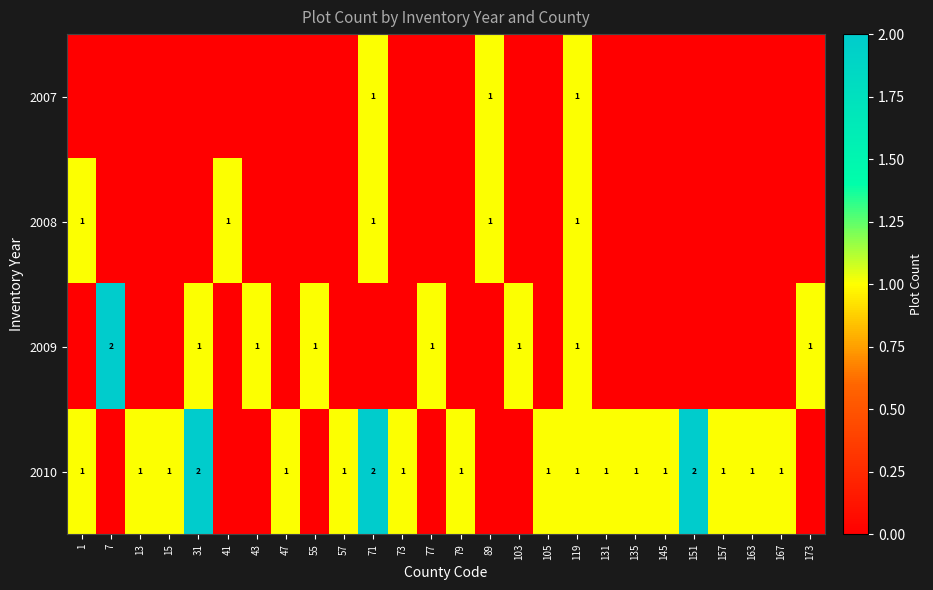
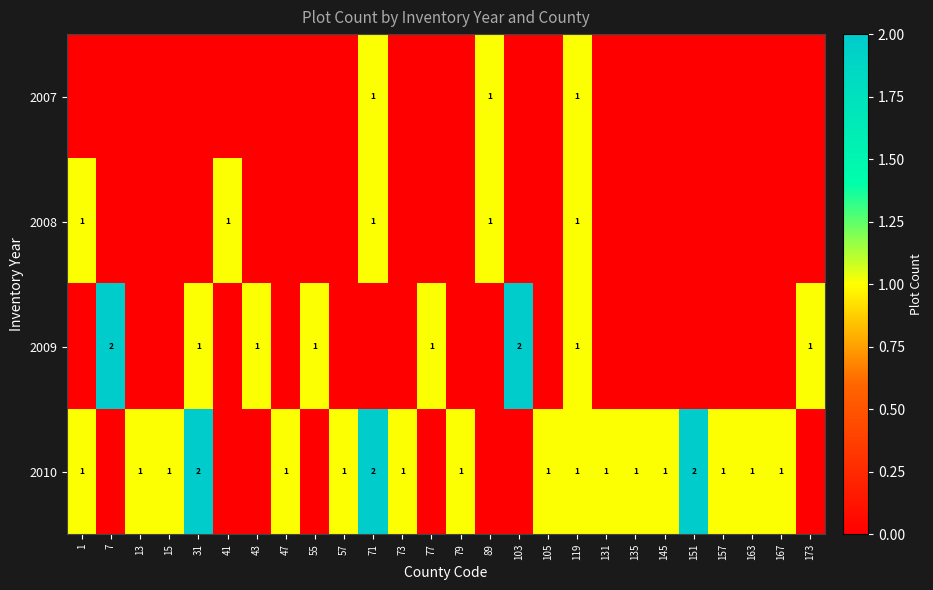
2009, 103: 1 -> 2
